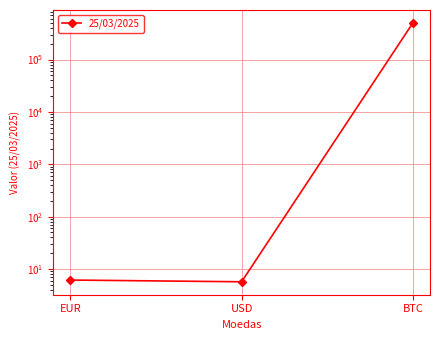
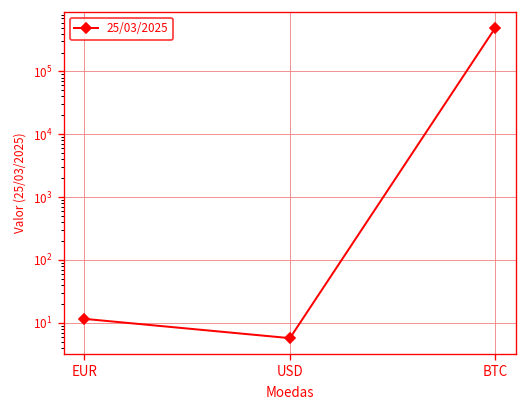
EUR: 6 -> 12
